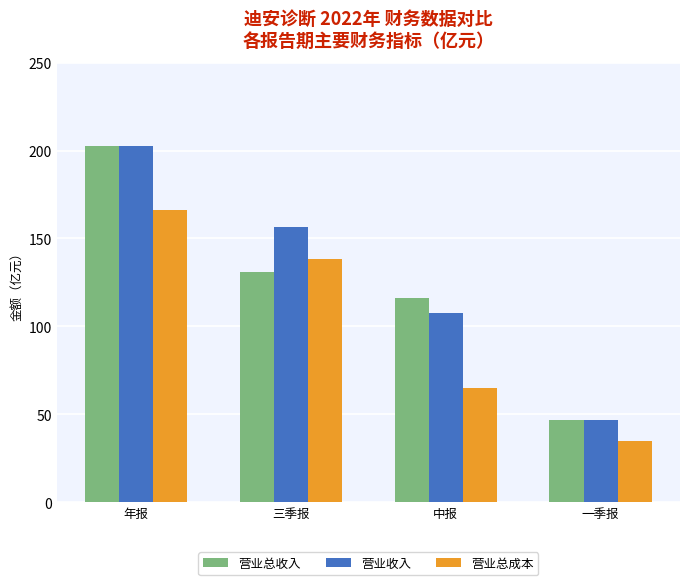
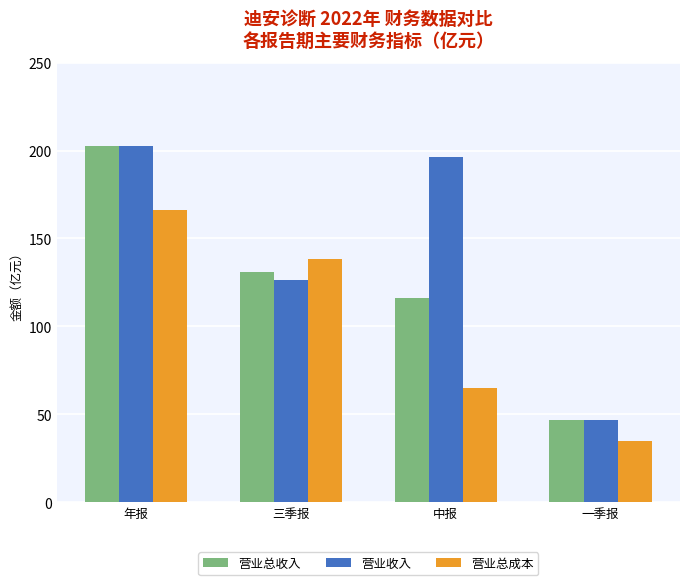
营业收入, 三季报: 156 -> 126
营业收入, 中报: 108 -> 196
